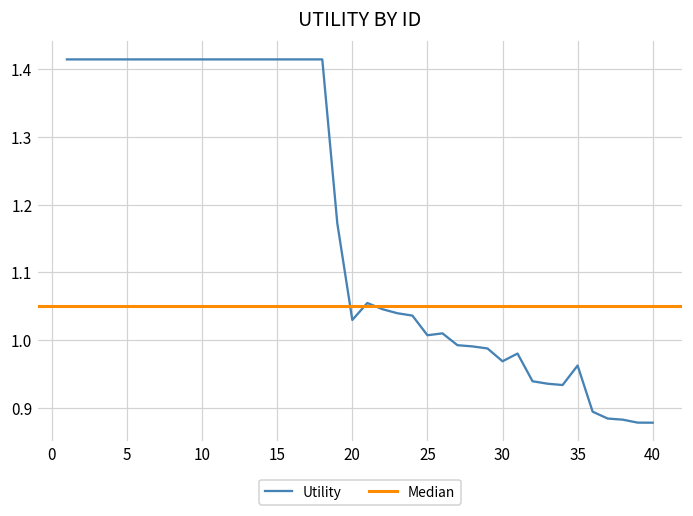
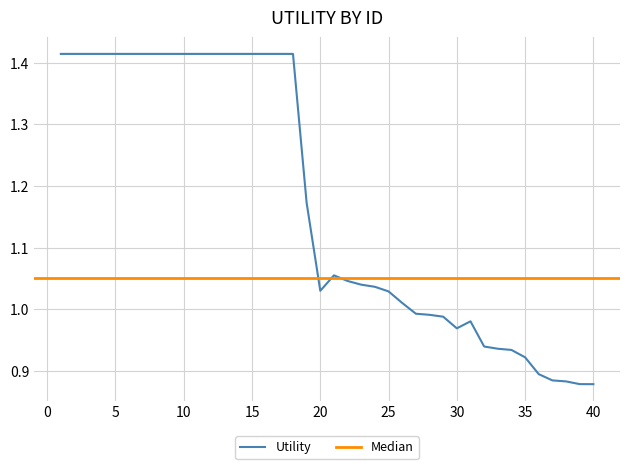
25: 1.01 -> 1.03
35: 0.96 -> 0.92
